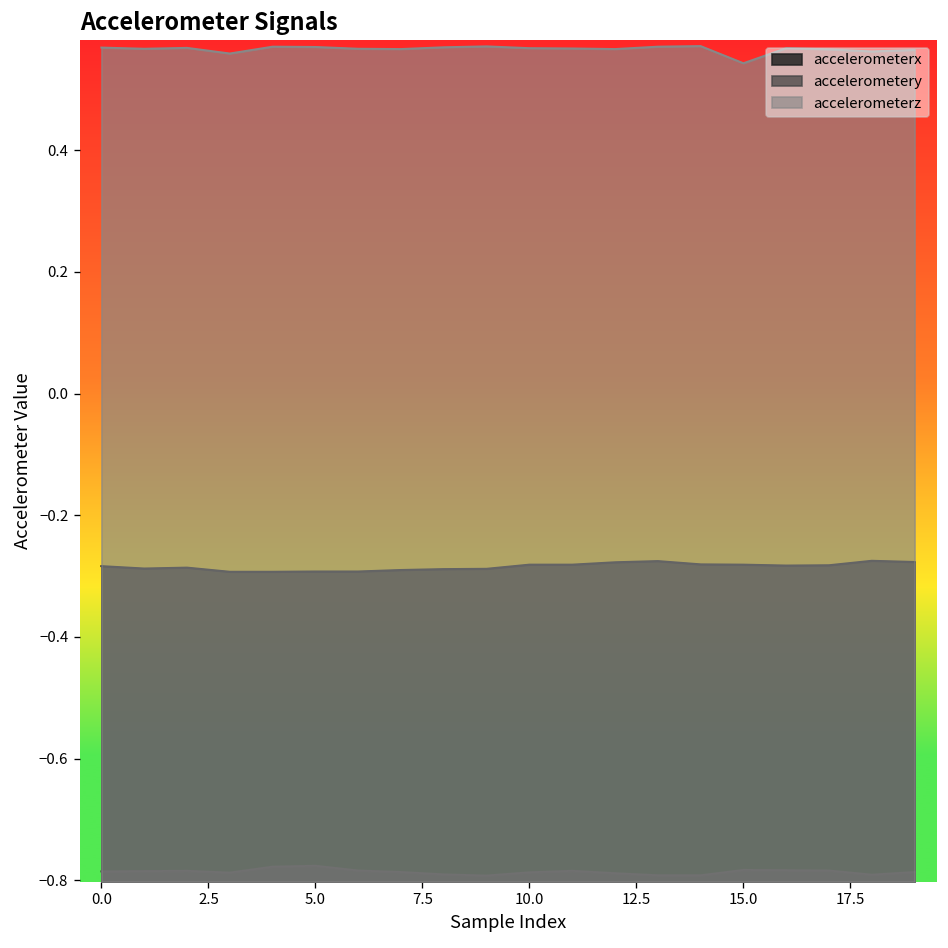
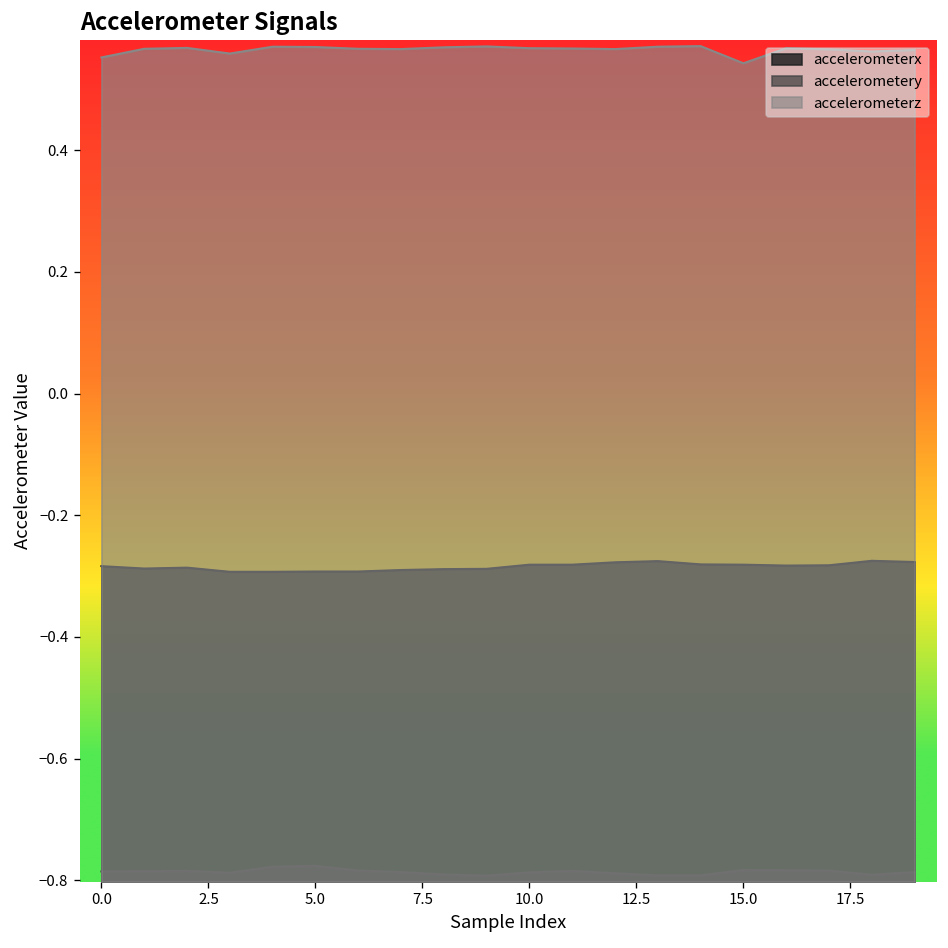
accelerometerz, 0.0: 0.57 -> 0.55
